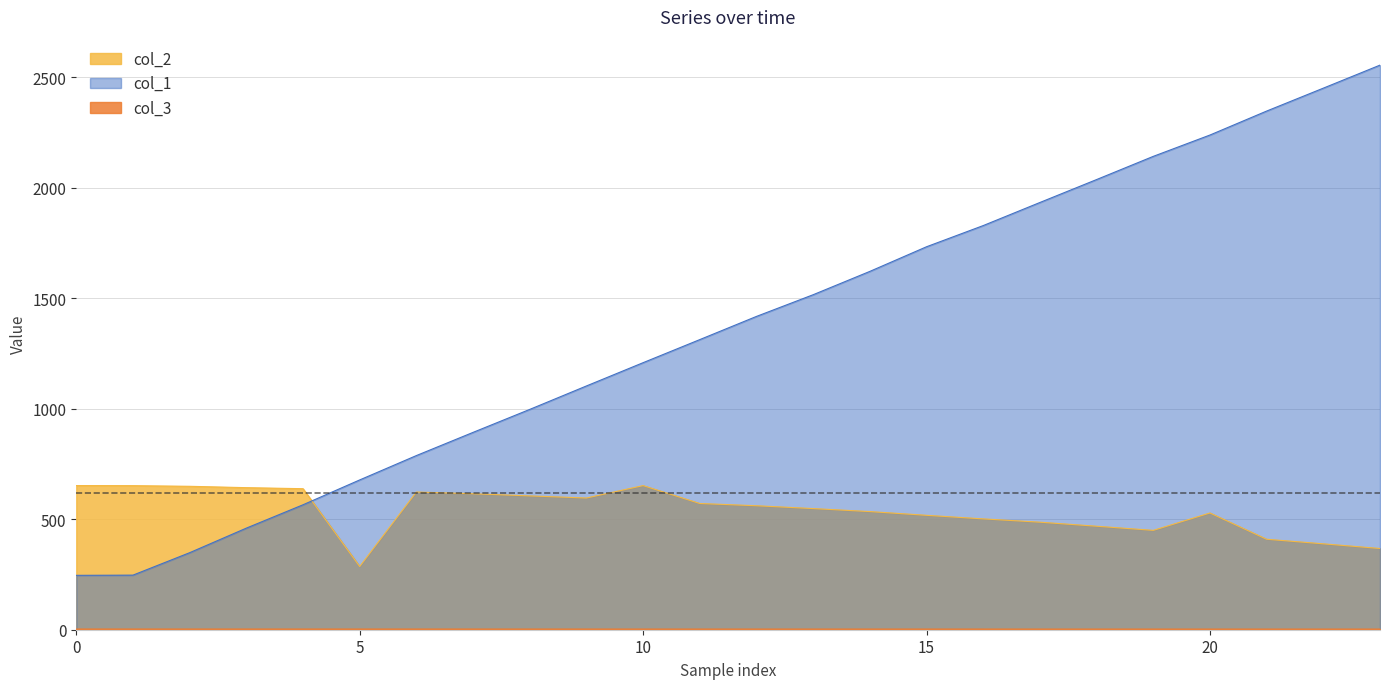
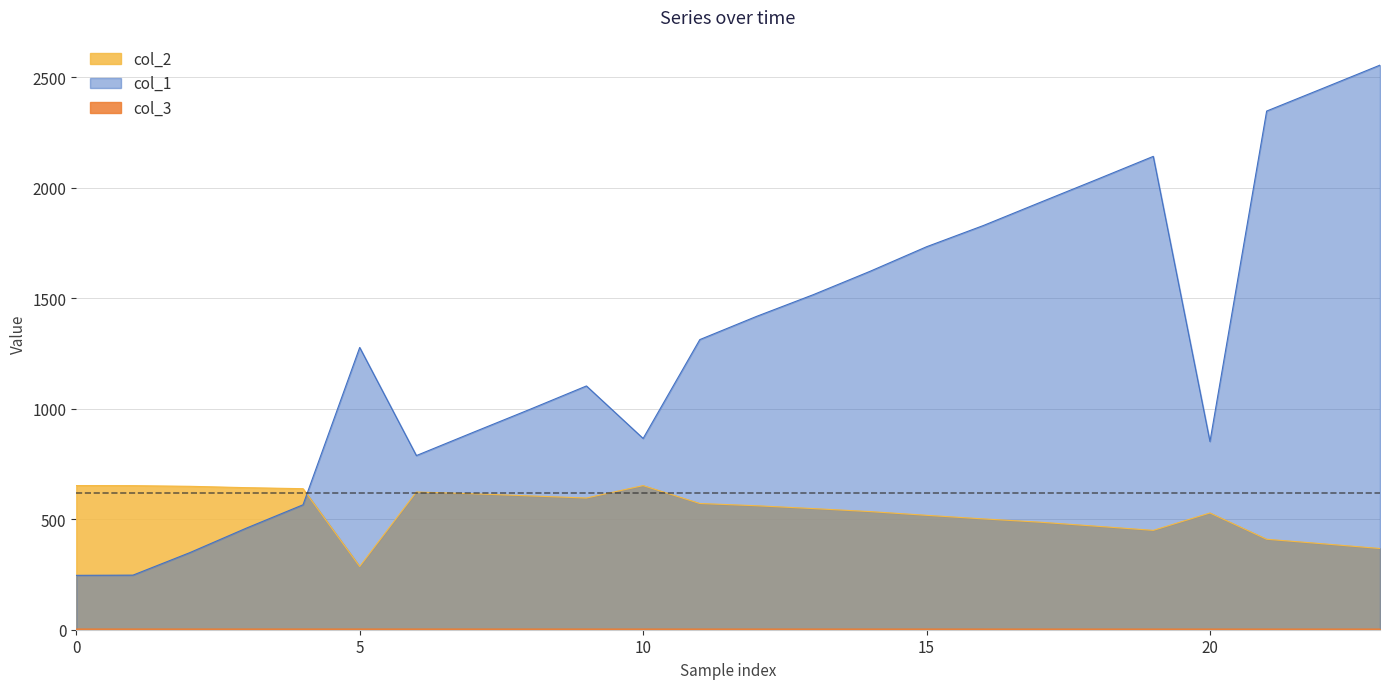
col_1, 5: 680 -> 1280
col_1, 10: 1210 -> 870
col_1, 20: 2240 -> 850
